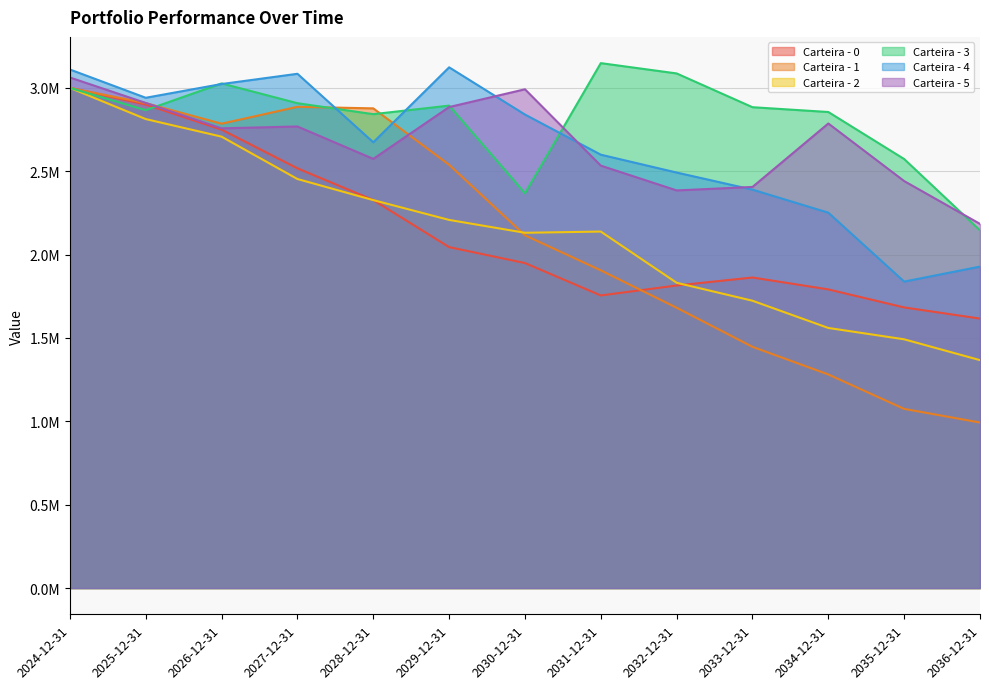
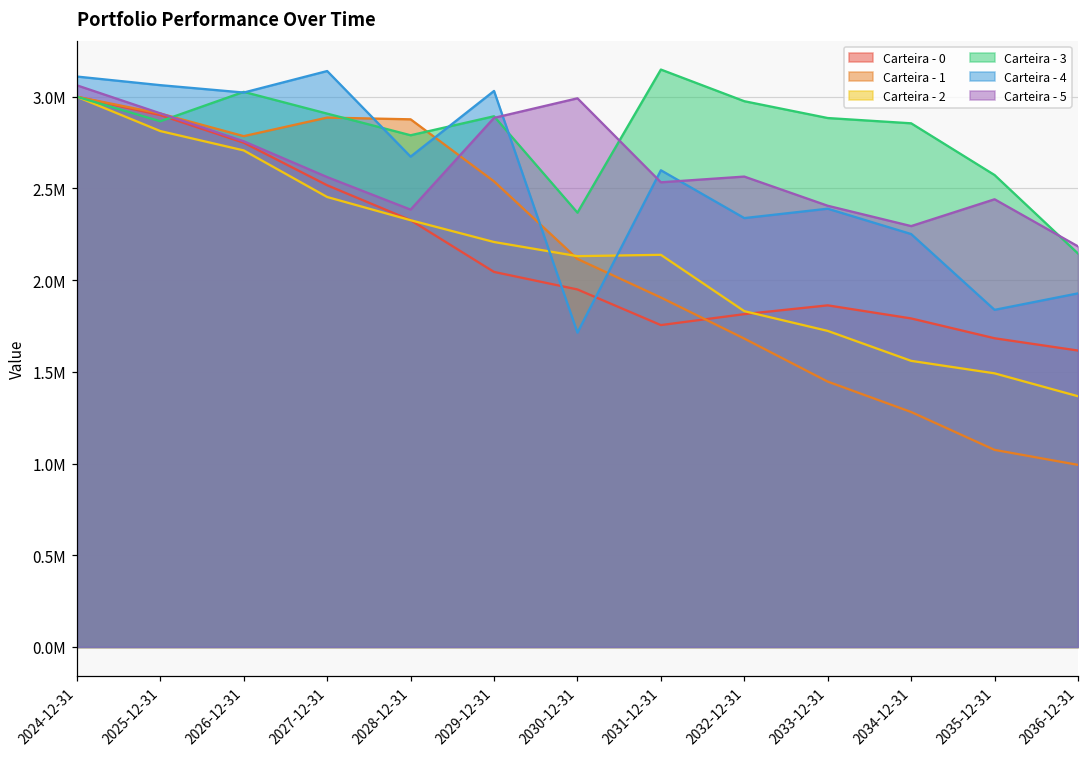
Carteira - 4, 2025-12-31: 2940000 -> 3060000
Carteira - 4, 2027-12-31: 3080000 -> 3140000
Carteira - 5, 2027-12-31: 2770000 -> 2560000
Carteira - 3, 2028-12-31: 2840000 -> 2790000
Carteira - 5, 2028-12-31: 2570000 -> 2380000
Carteira - 4, 2029-12-31: 3120000 -> 3030000
Carteira - 4, 2030-12-31: 2840000 -> 1710000
Carteira - 3, 2032-12-31: 3090000 -> 2980000
Carteira - 4, 2032-12-31: 2490000 -> 2340000
Carteira - 5, 2032-12-31: 2390000 -> 2560000
Carteira - 5, 2034-12-31: 2790000 -> 2290000
